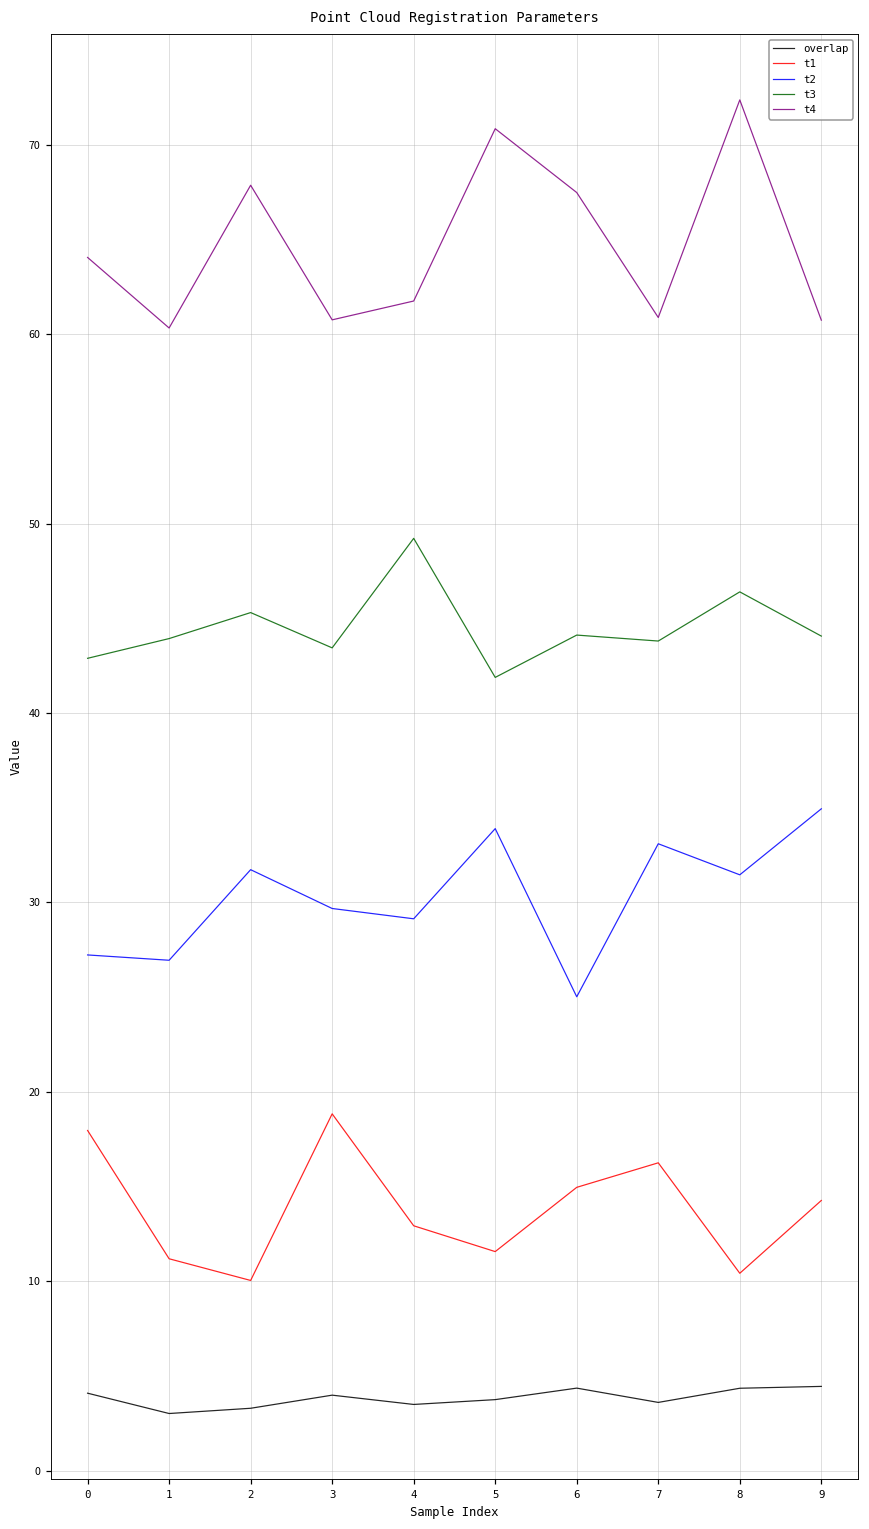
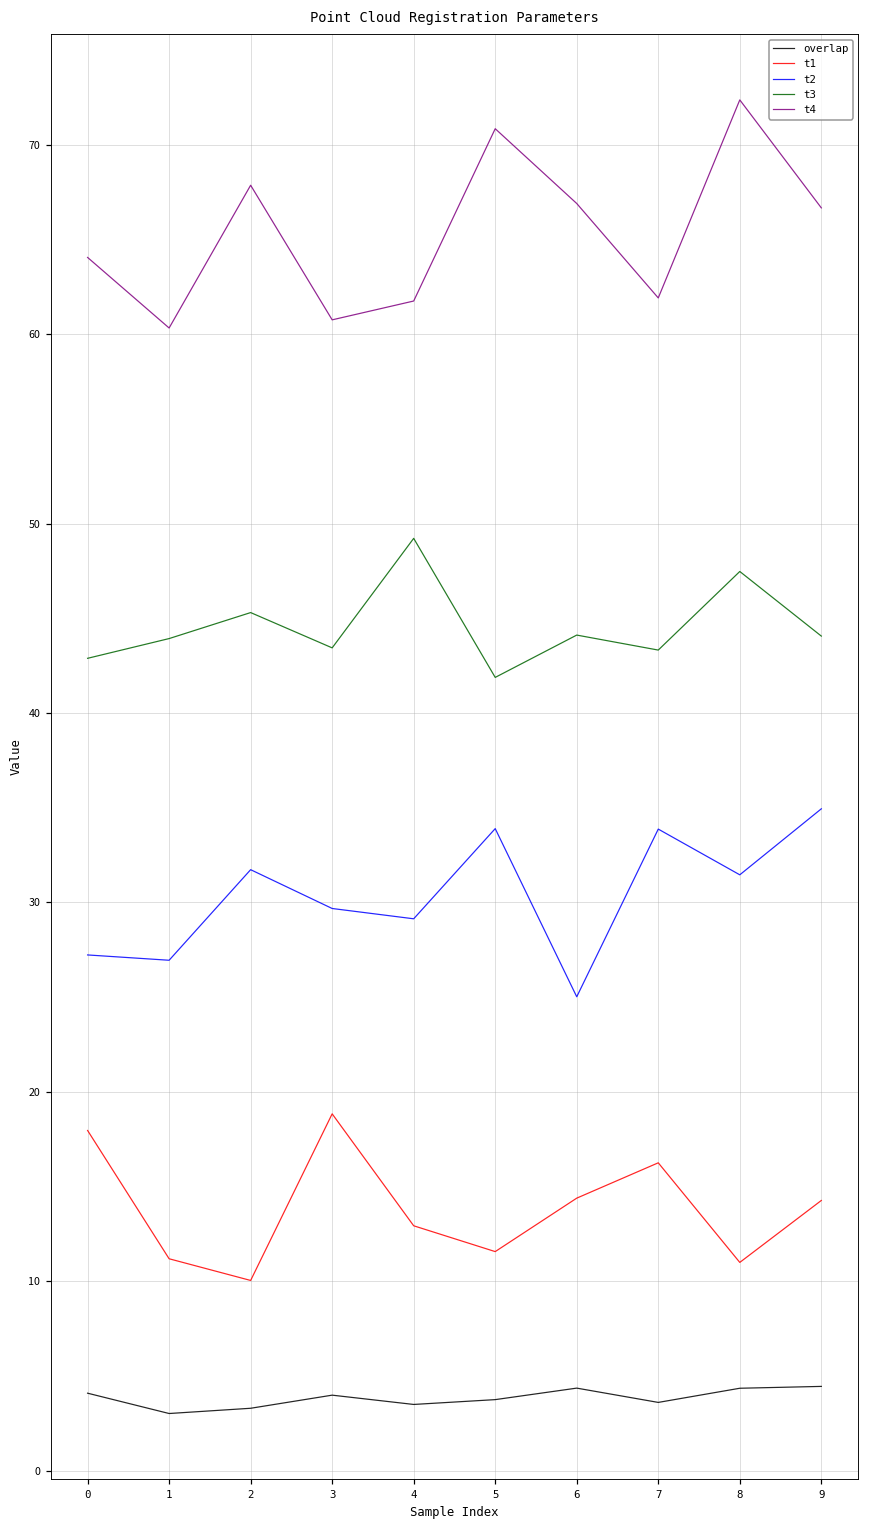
t1, 6: 15.0 -> 14.4
t4, 6: 67.5 -> 66.9
t2, 7: 33.1 -> 33.9
t3, 7: 43.8 -> 43.3
t4, 7: 60.9 -> 61.9
t1, 8: 10.4 -> 11.0
t3, 8: 46.4 -> 47.5
t4, 9: 60.7 -> 66.7
